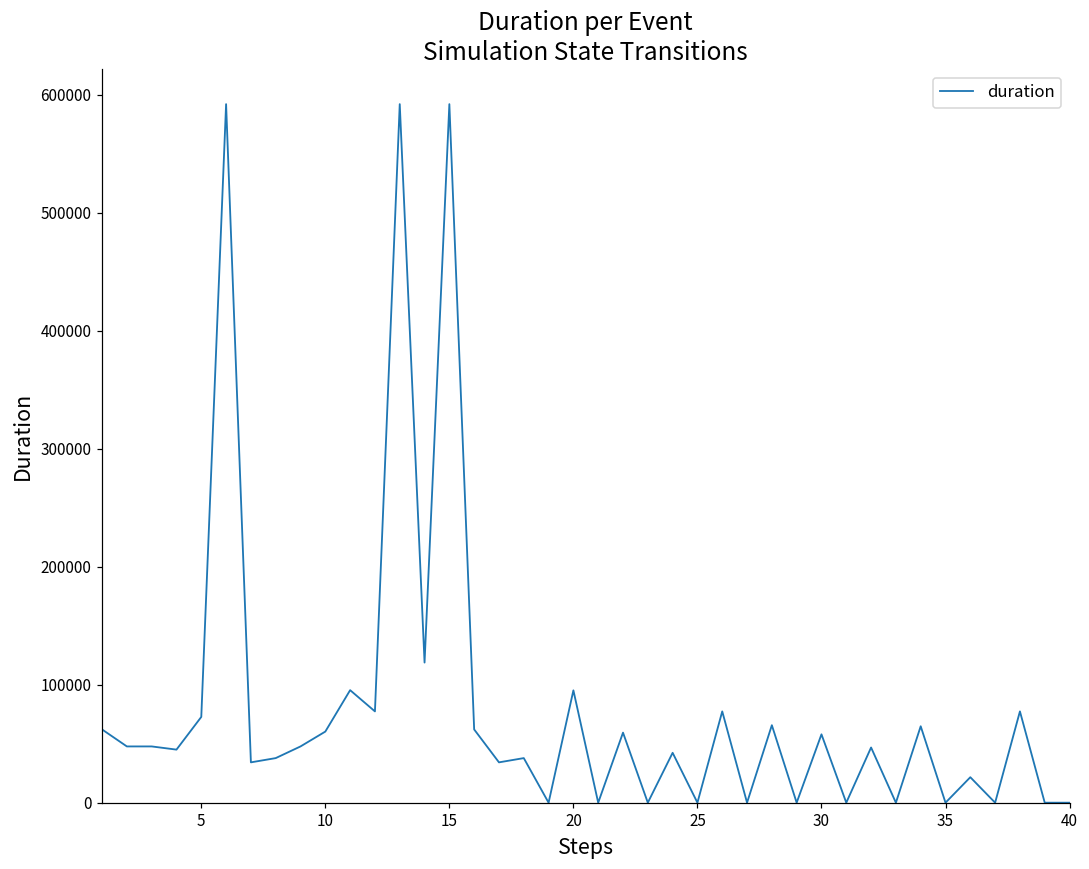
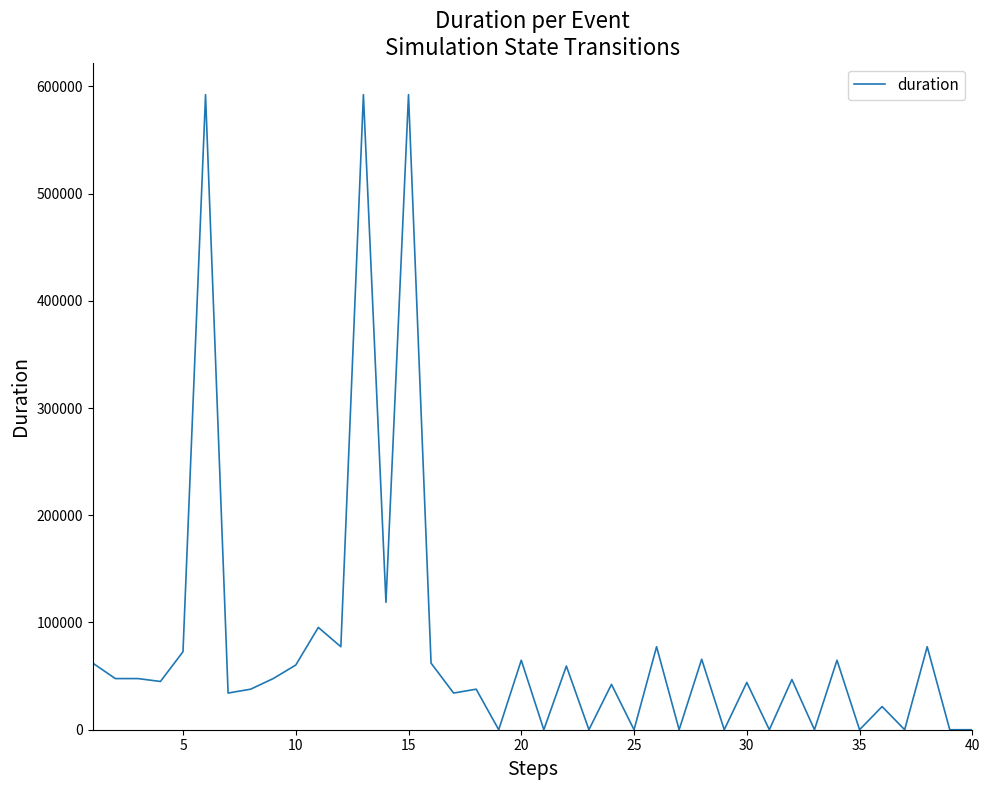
20: 95000 -> 65000
30: 58000 -> 44000
